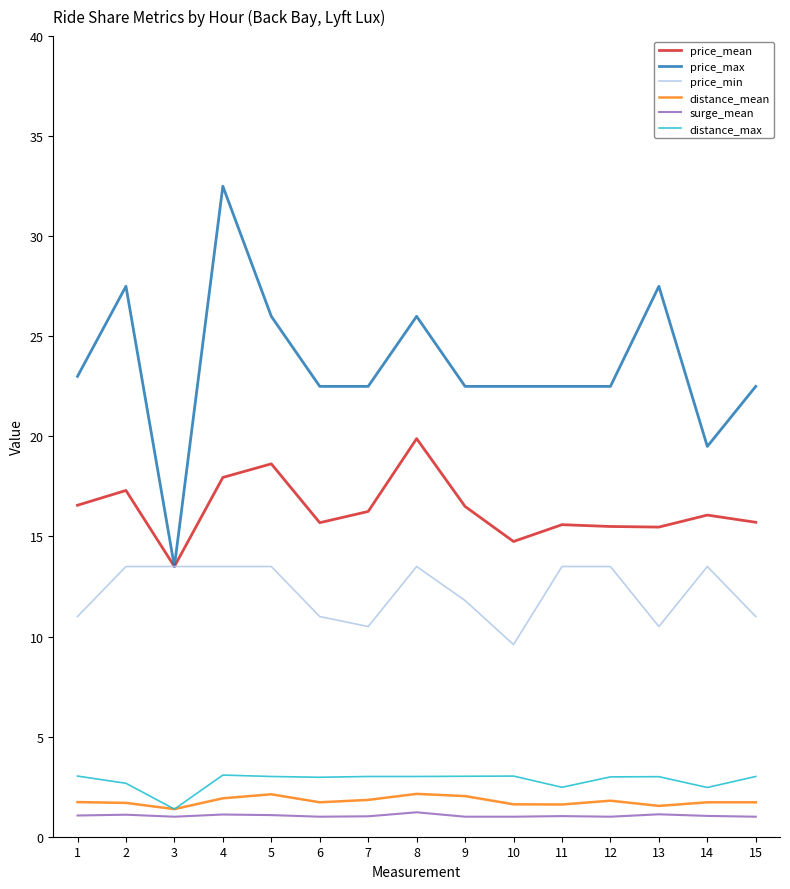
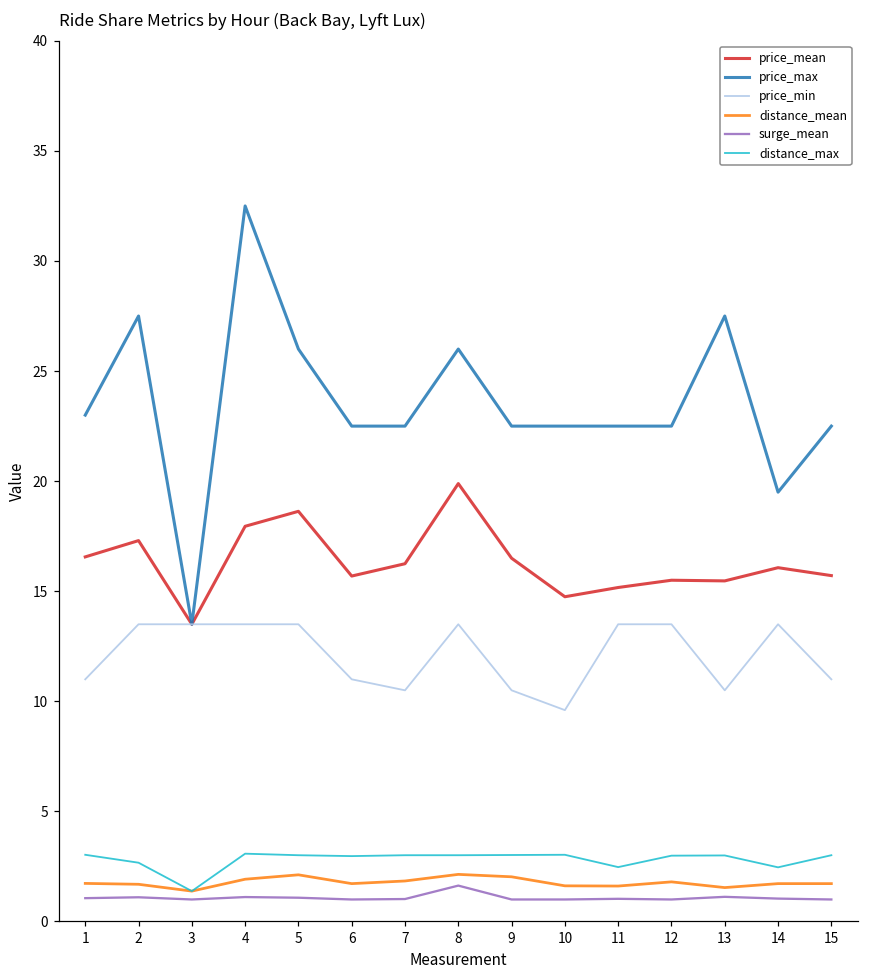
surge_mean, 8: 1.2 -> 1.6
price_min, 9: 11.8 -> 10.5
price_mean, 11: 15.6 -> 15.2
